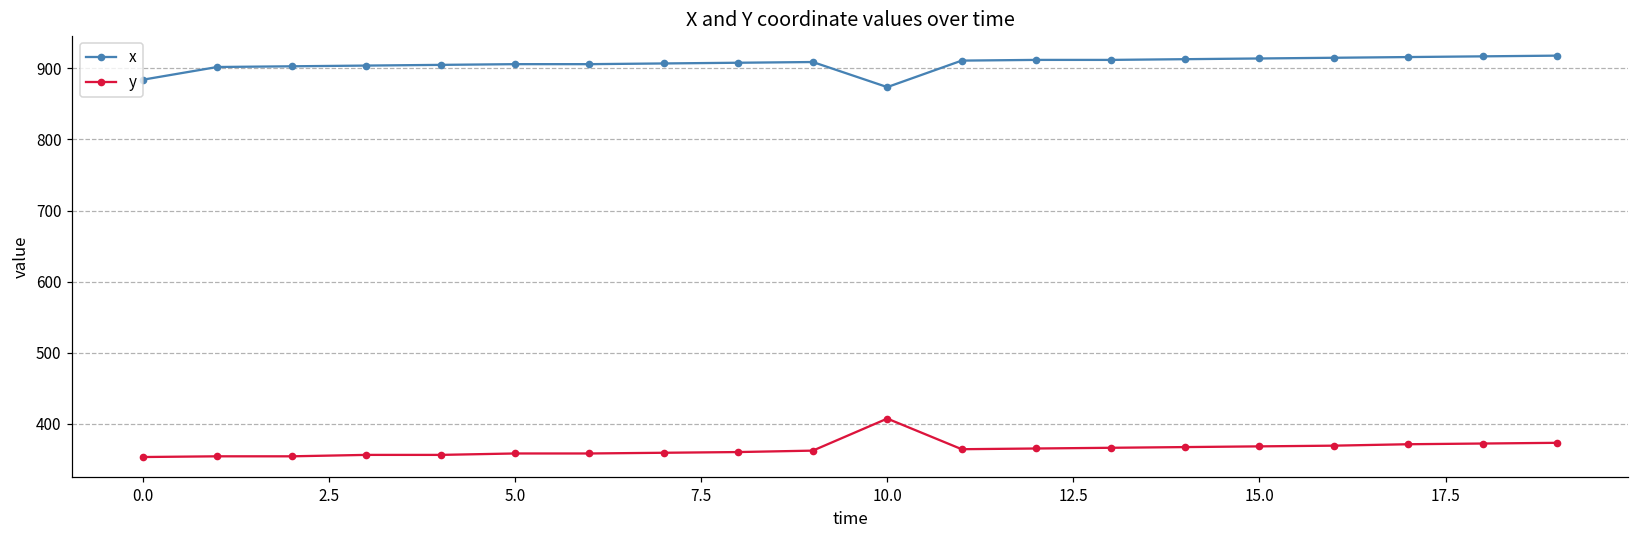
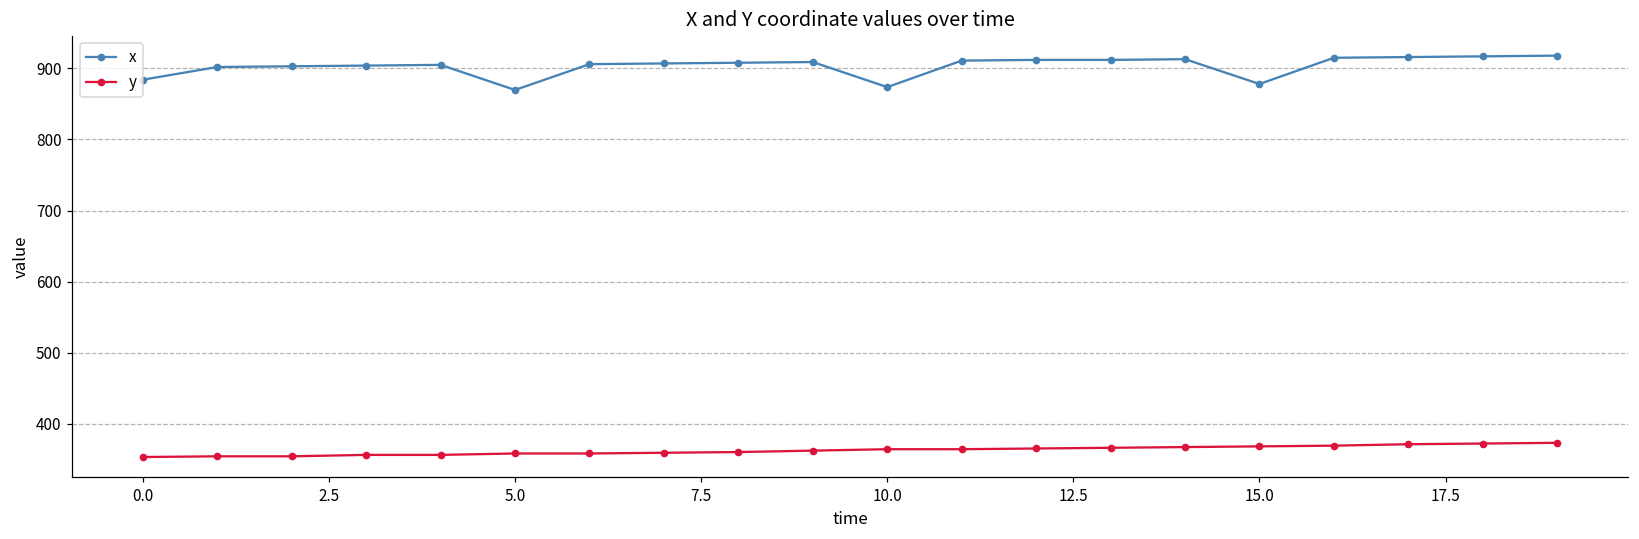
x, 5.0: 910 -> 870
y, 10.0: 410 -> 360
x, 15.0: 910 -> 880
